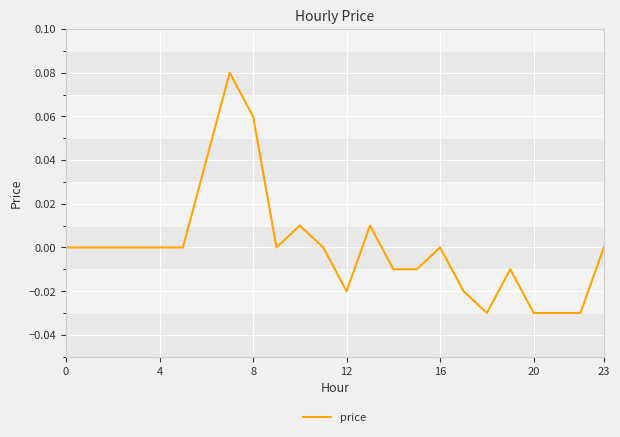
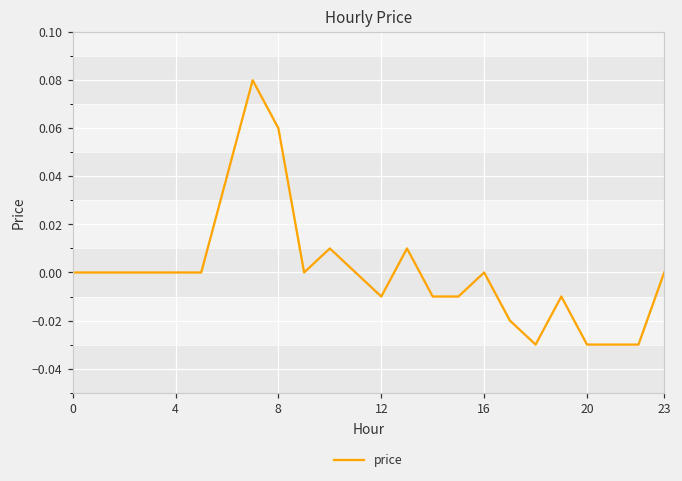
12: -0.02 -> -0.01
